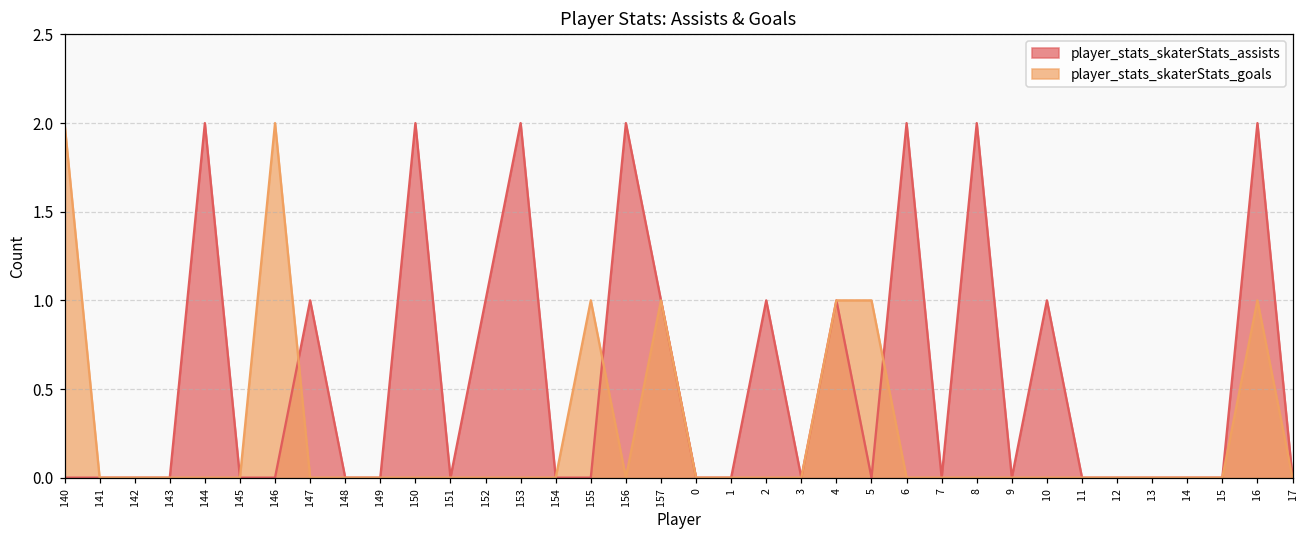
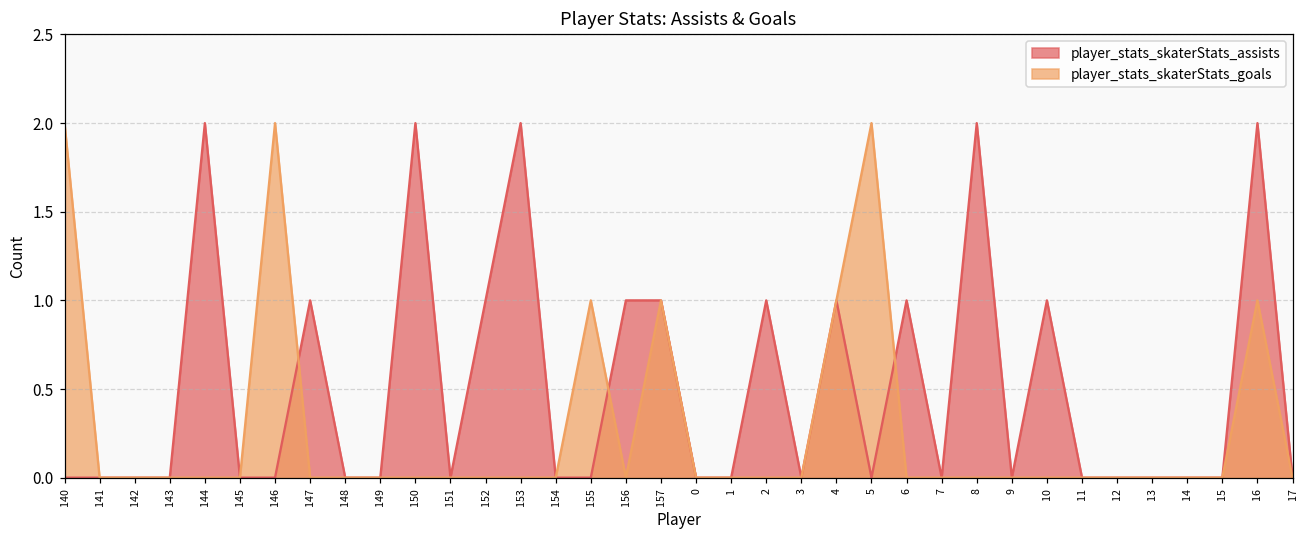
player_stats_skaterStats_assists, 156: 2 -> 1
player_stats_skaterStats_goals, 5: 1 -> 2
player_stats_skaterStats_assists, 6: 2 -> 1
